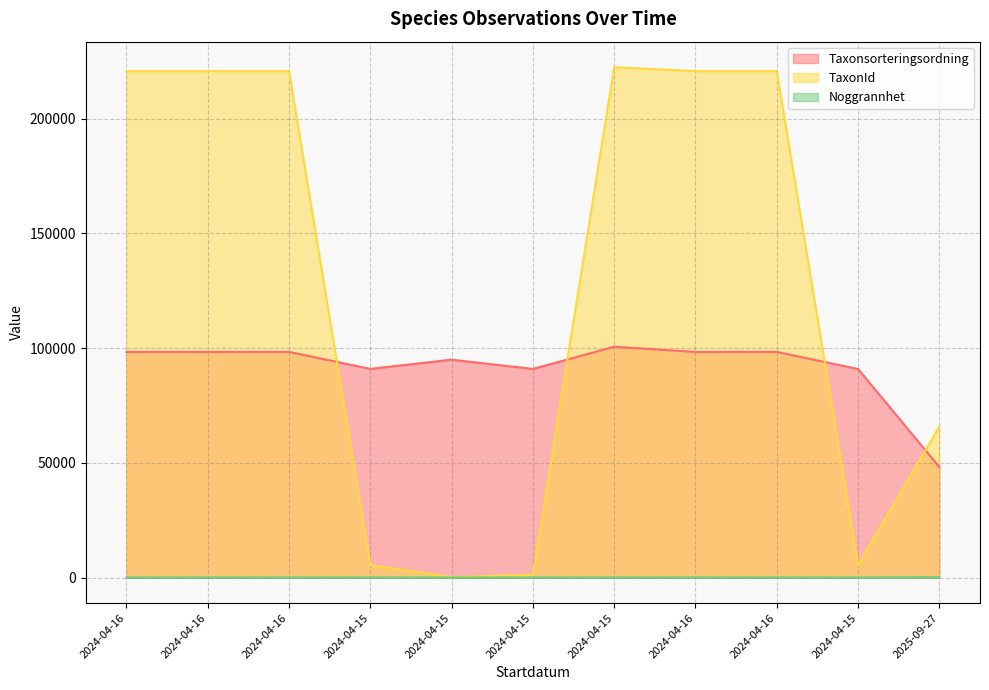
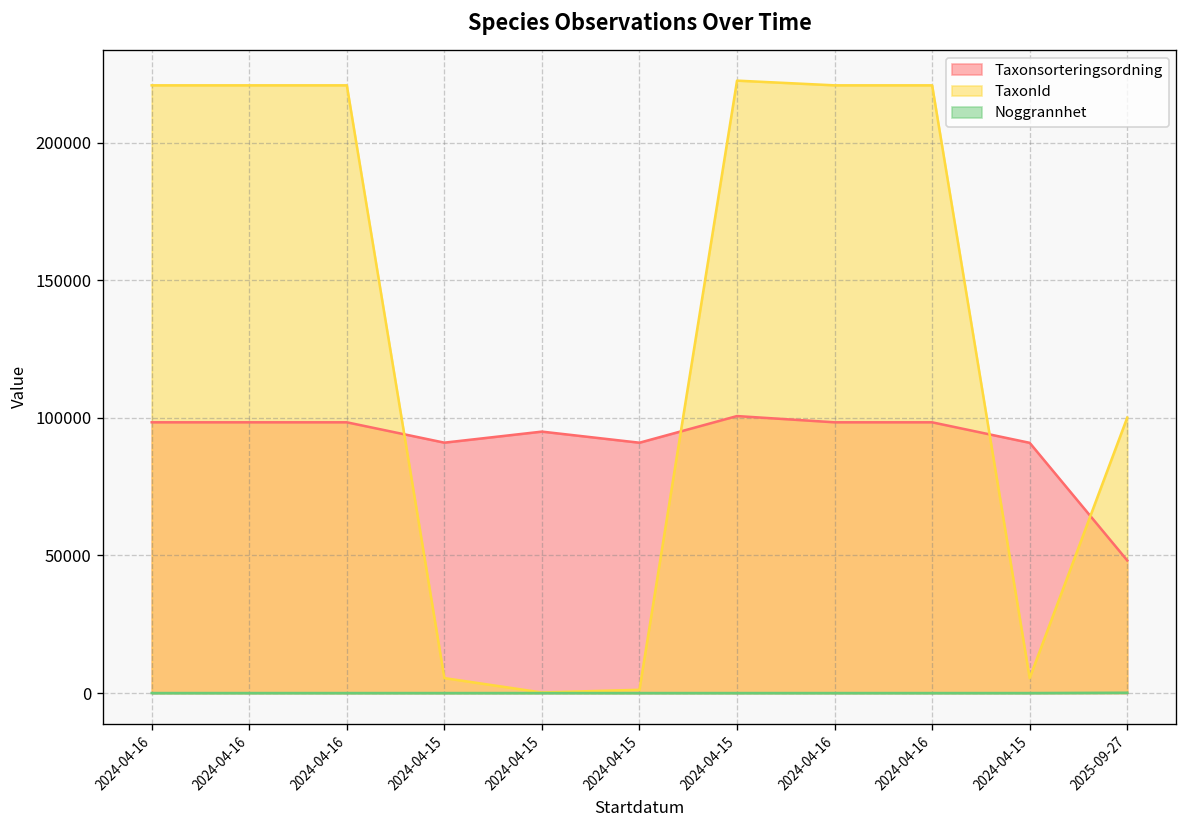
TaxonId, 2025-09-27: 66000 -> 100000
